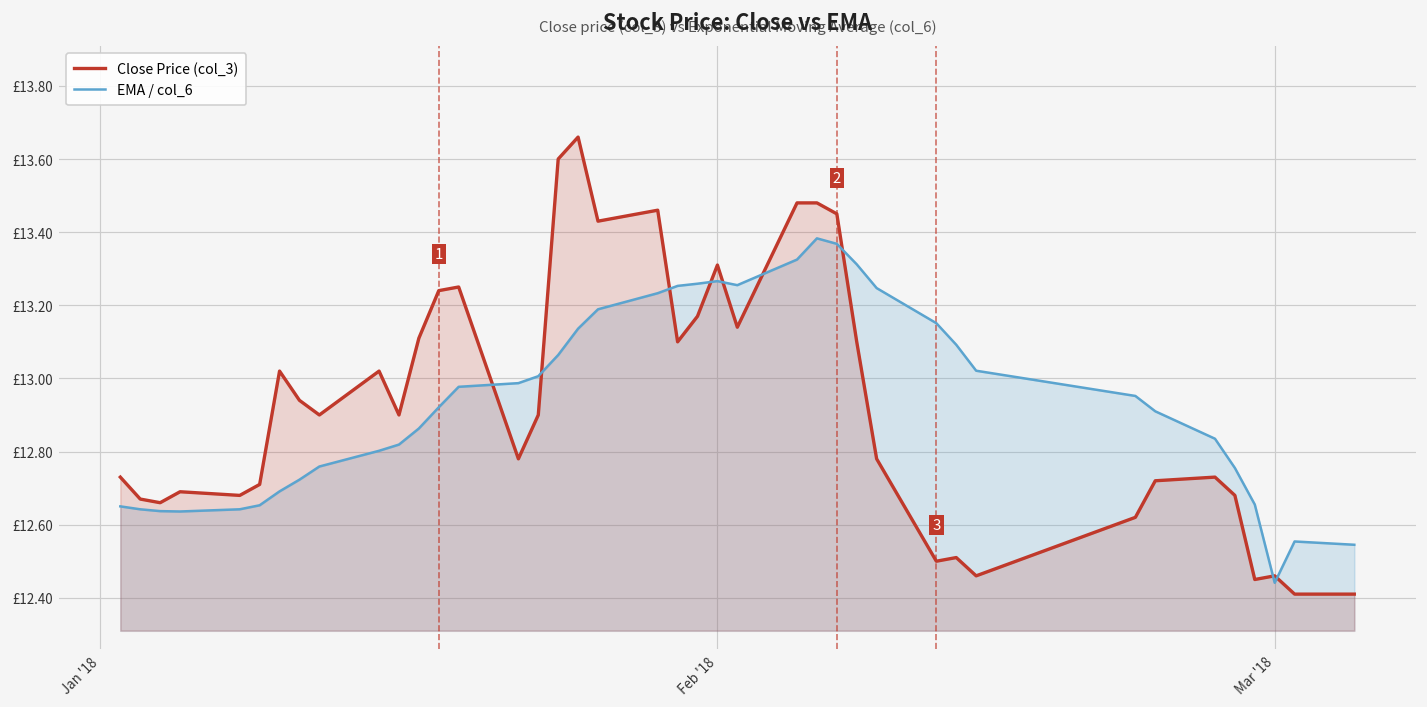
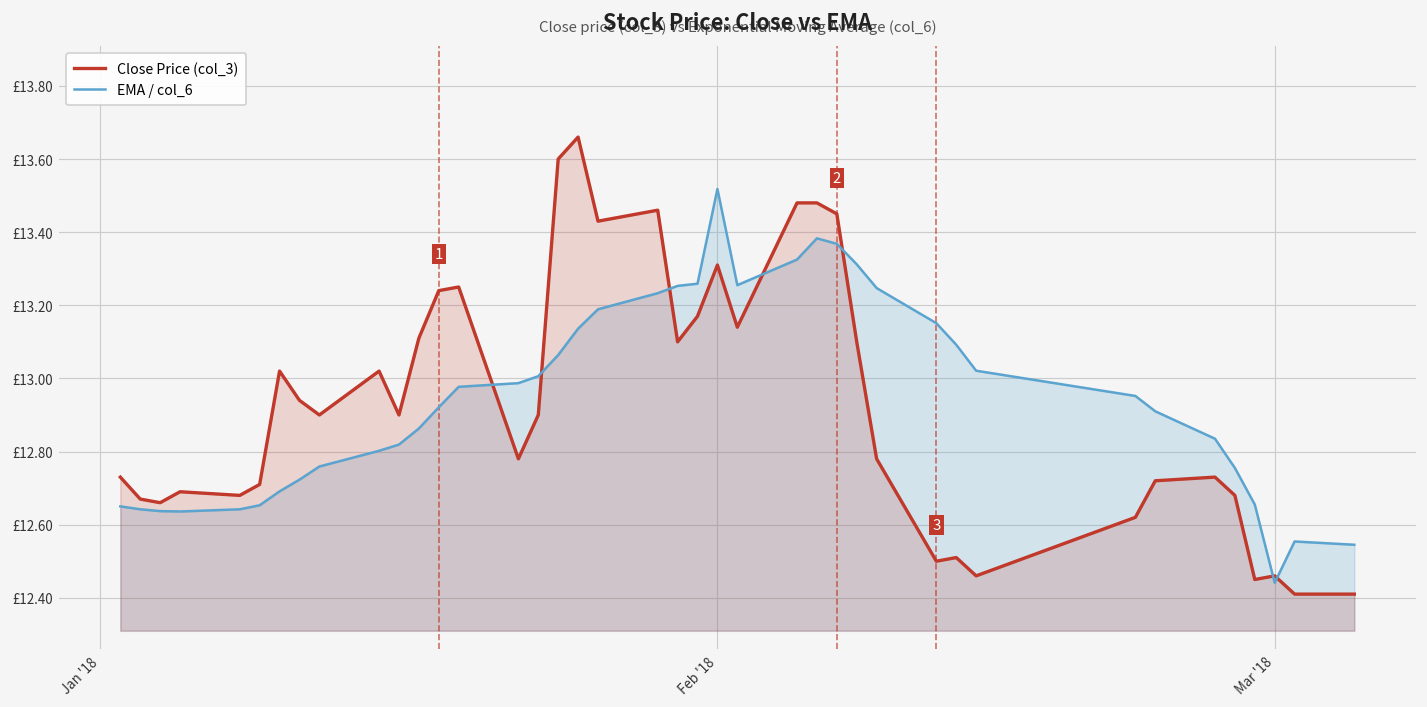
EMA / col_6, Feb '18: £13.27 -> £13.52
